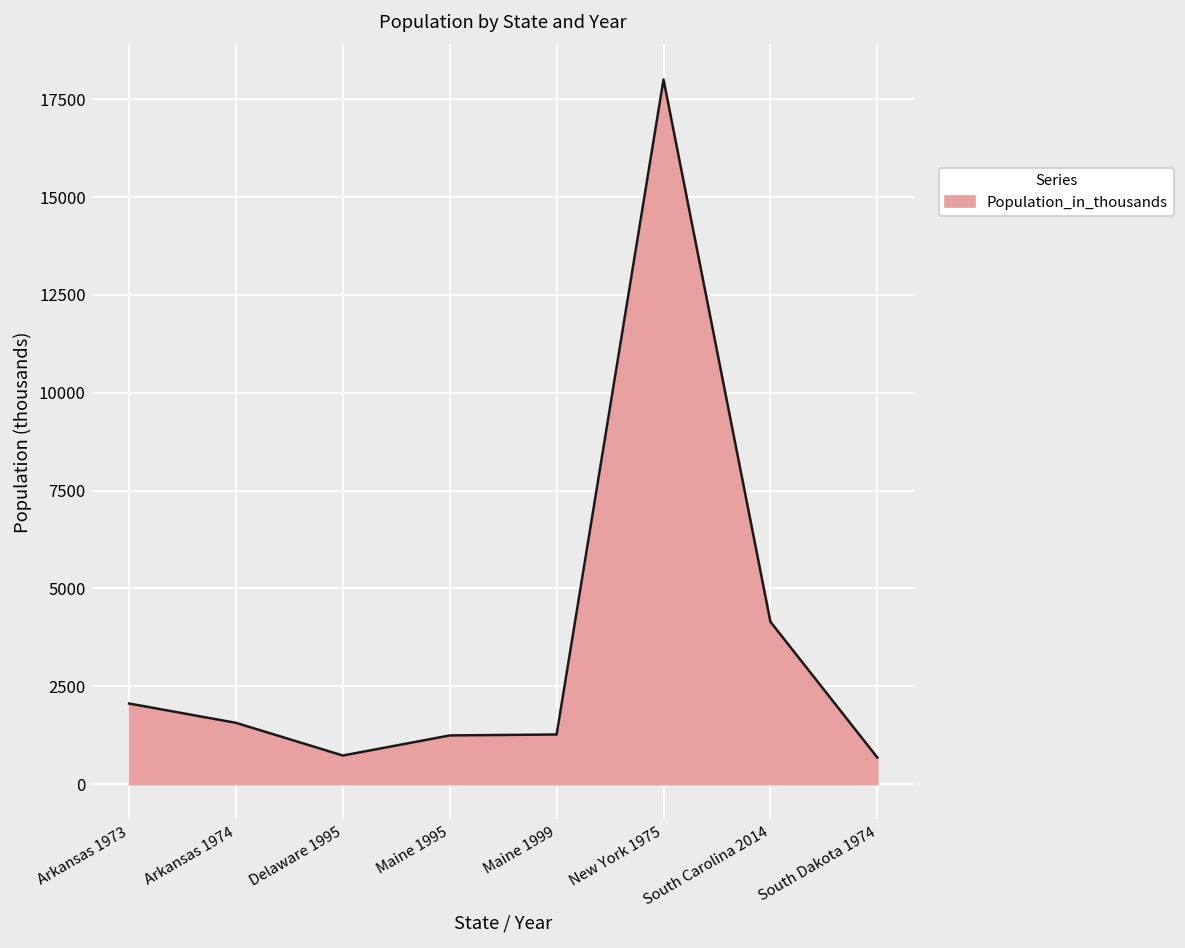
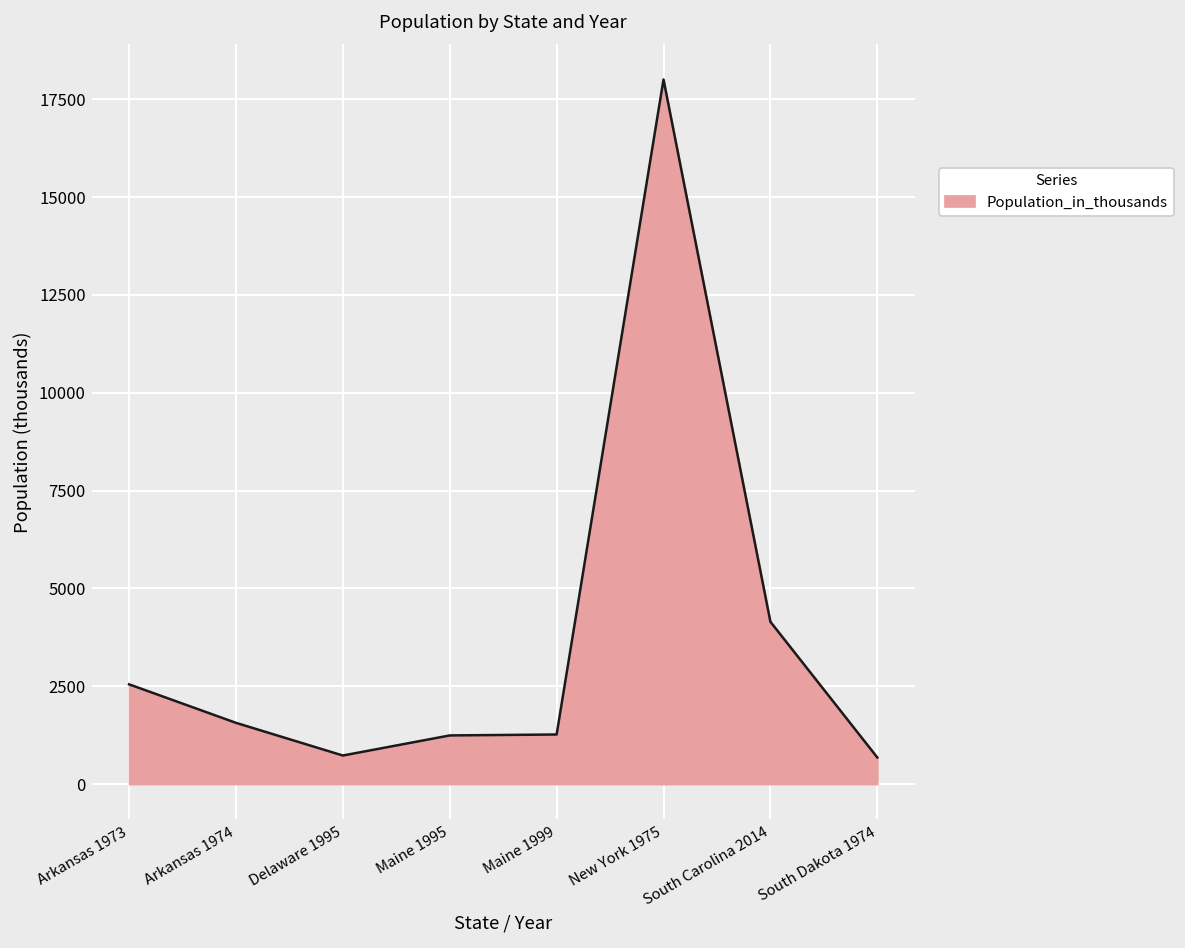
Arkansas 1973: 2100 -> 2500
